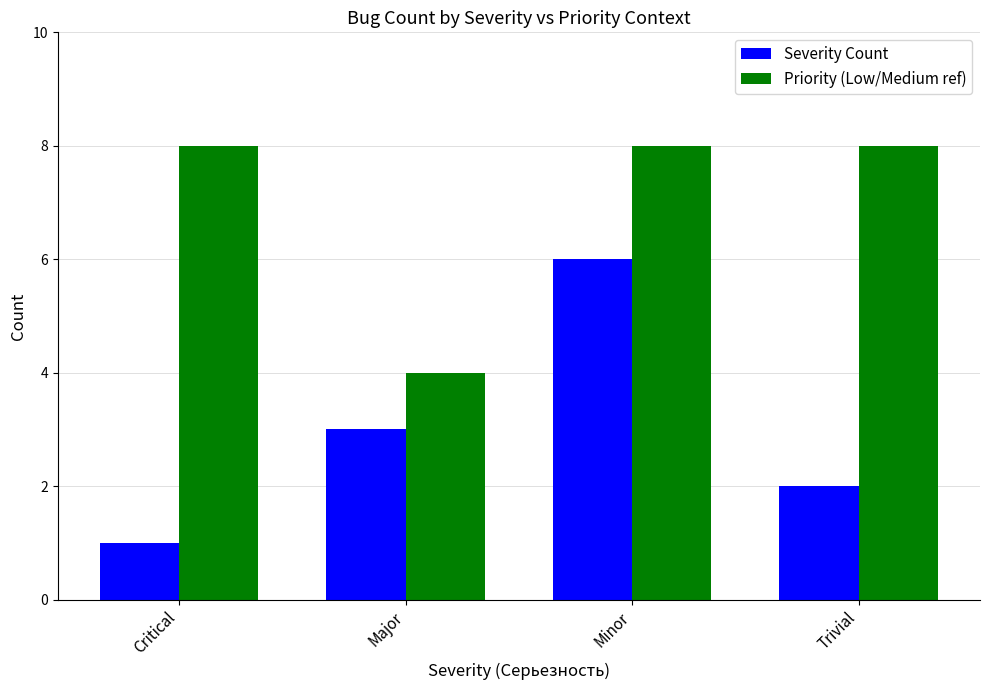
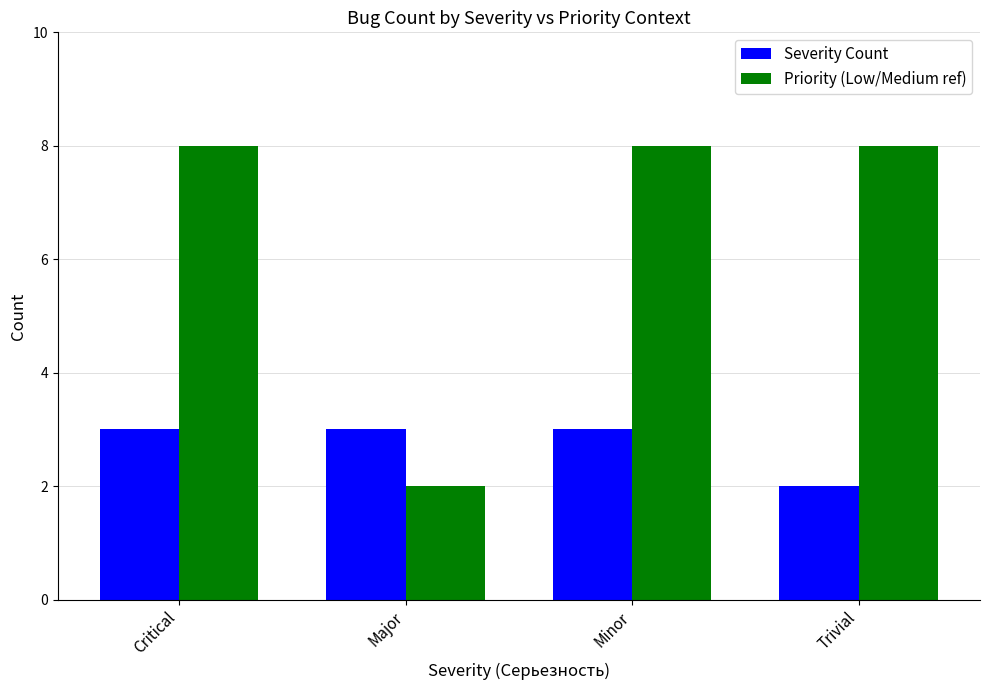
Severity Count, Critical: 1 -> 3
Priority (Low/Medium ref), Major: 4 -> 2
Severity Count, Minor: 6 -> 3
